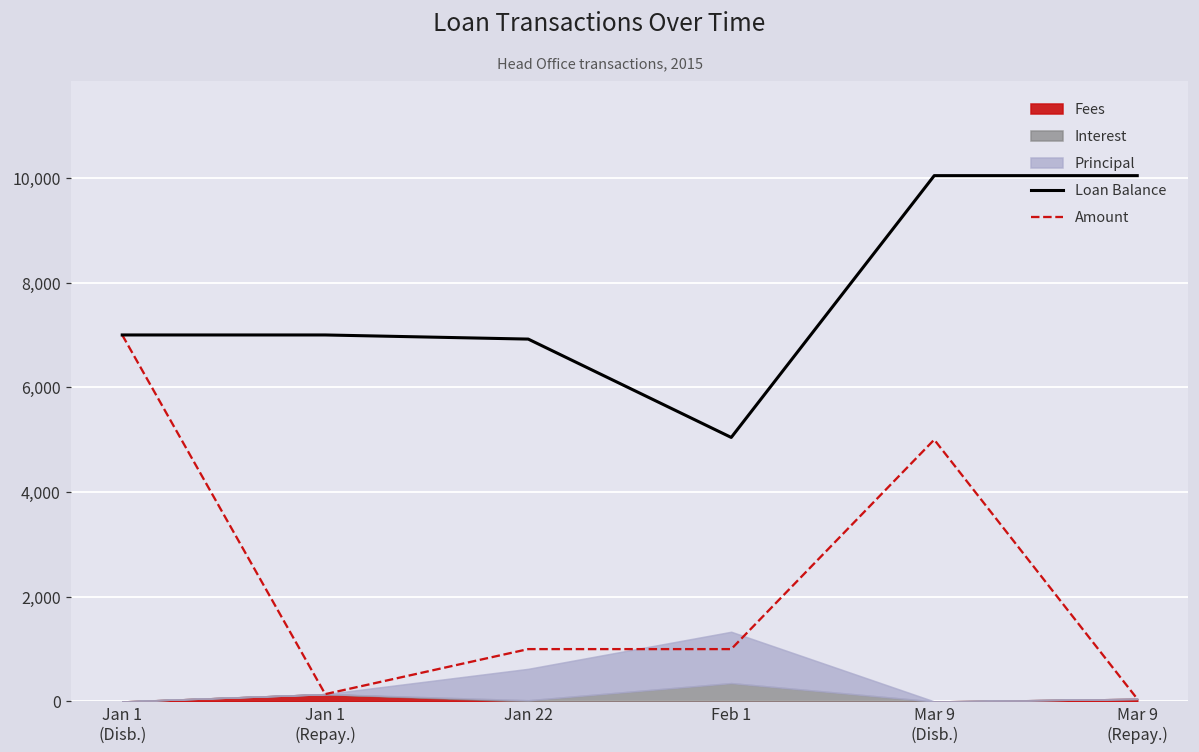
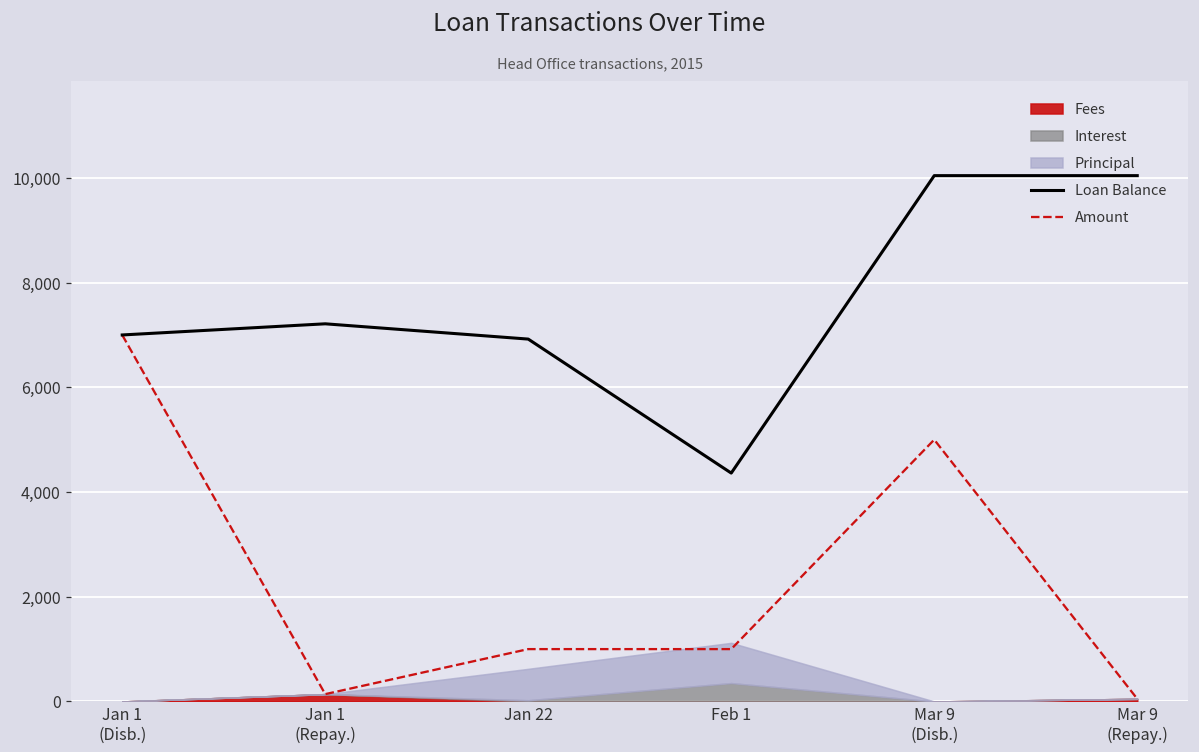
Loan Balance, Jan 1 (Repay.): 7,000 -> 7,200
Loan Balance, Feb 1: 5,000 -> 4,400
Principal, Feb 1: 1,000 -> 800
